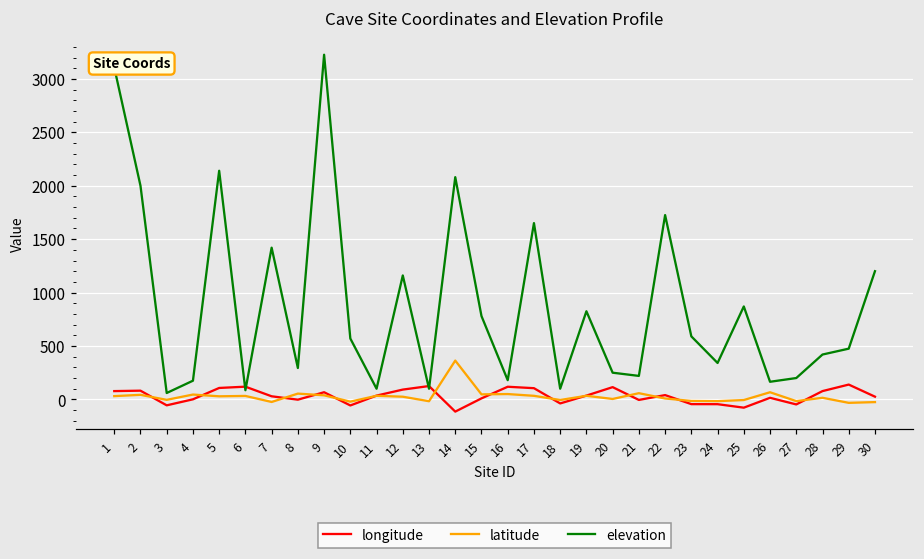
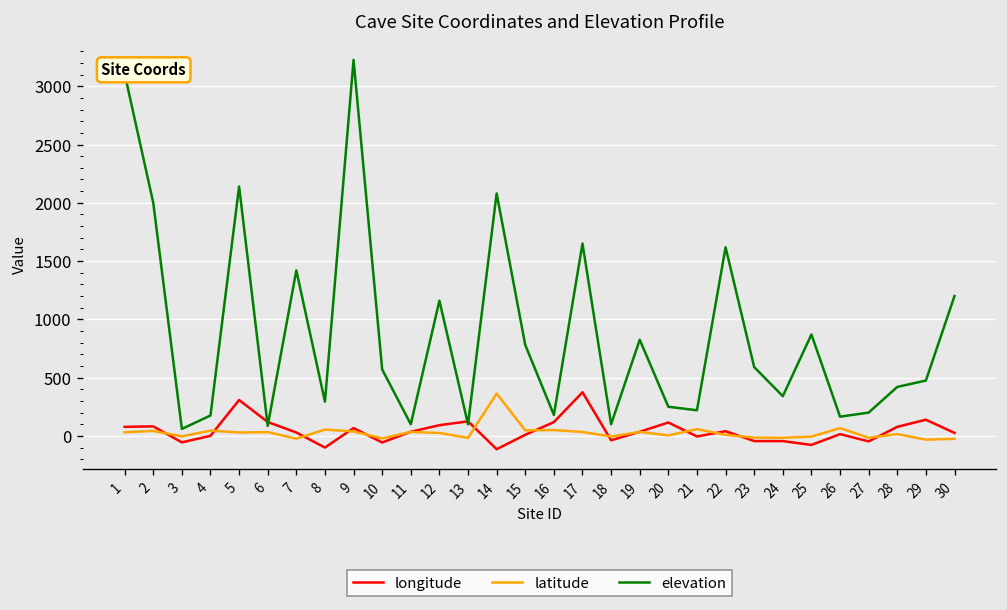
longitude, 5: 100 -> 300
longitude, 8: 0 -> -100
longitude, 17: 100 -> 400
elevation, 22: 1700 -> 1600
